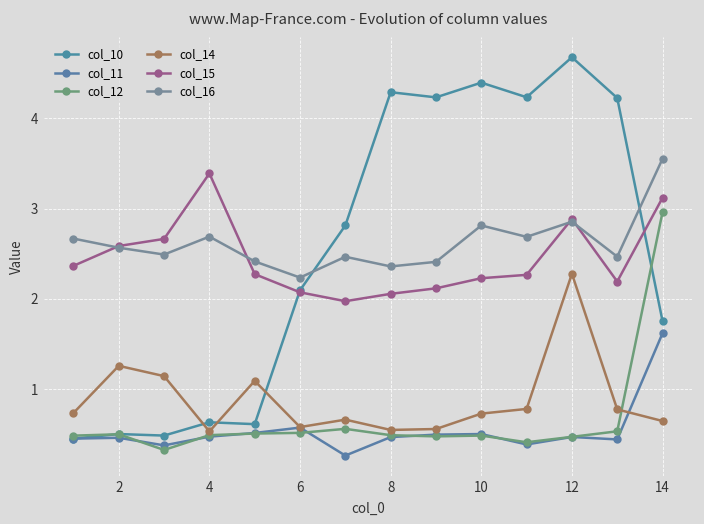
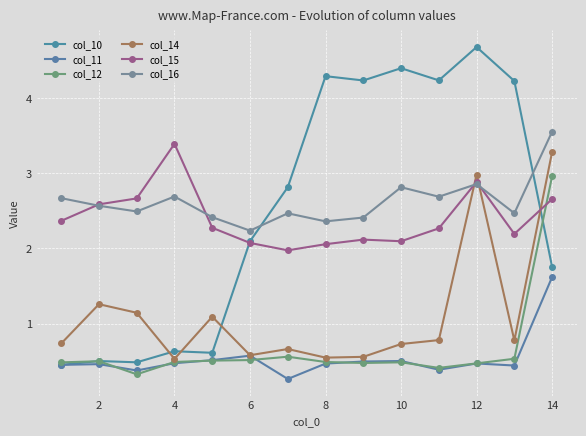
col_15, 10: 2.2 -> 2.1
col_14, 12: 2.3 -> 3.0
col_14, 14: 0.6 -> 3.3
col_15, 14: 3.1 -> 2.7
